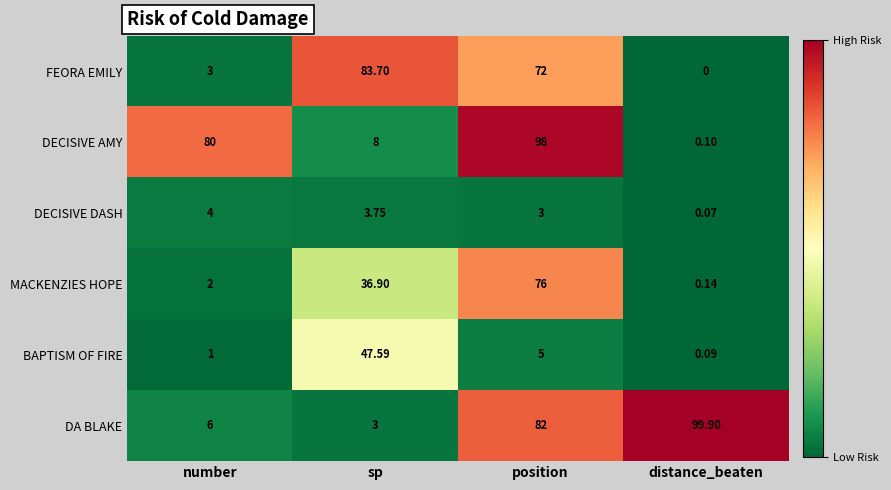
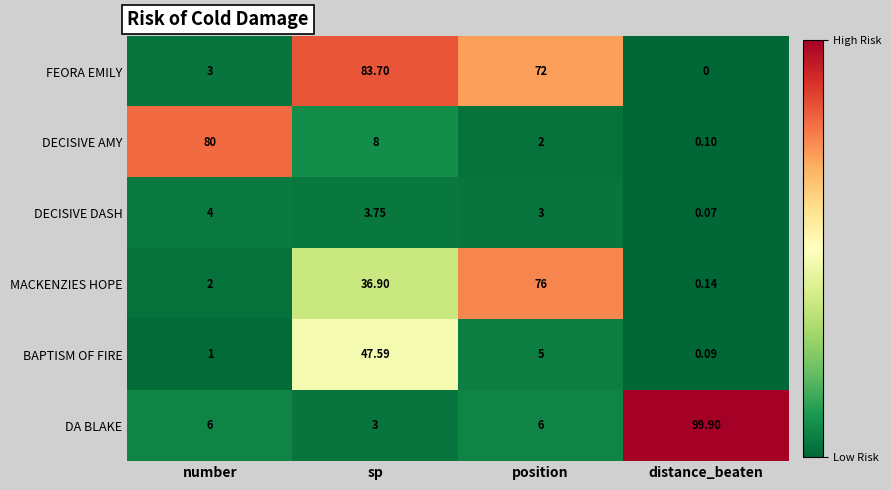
DECISIVE AMY, position: 98 -> 2
DA BLAKE, position: 82 -> 6
